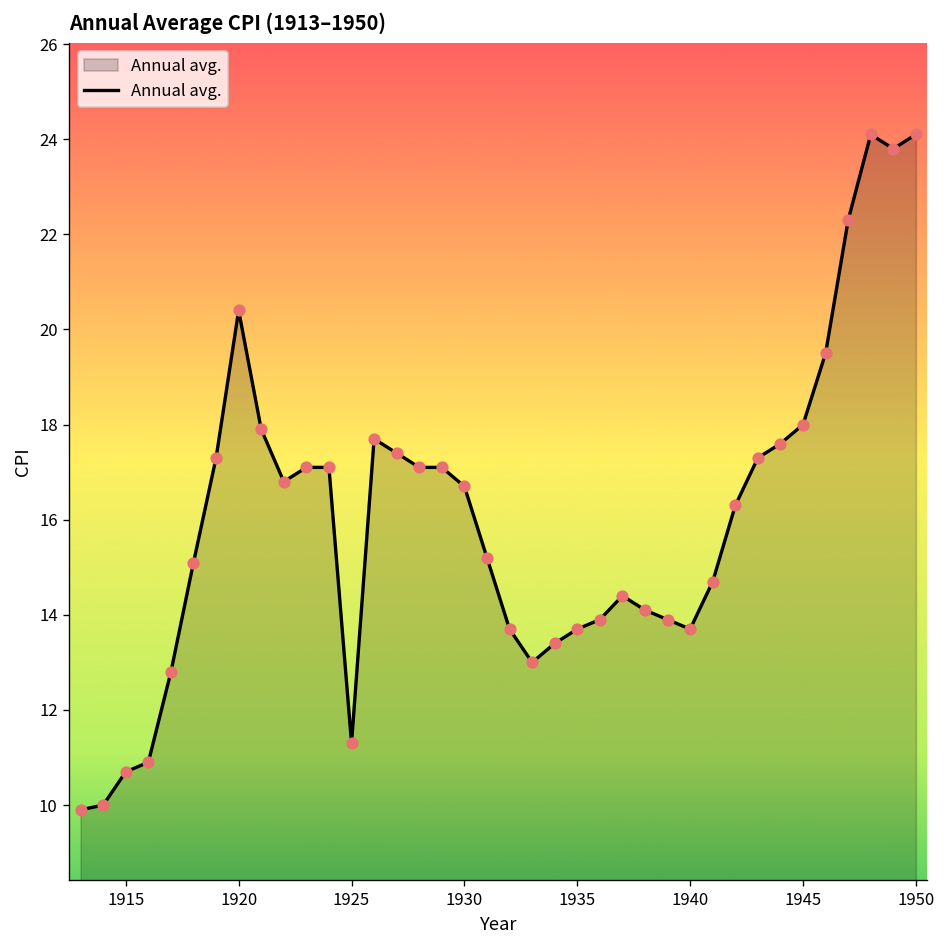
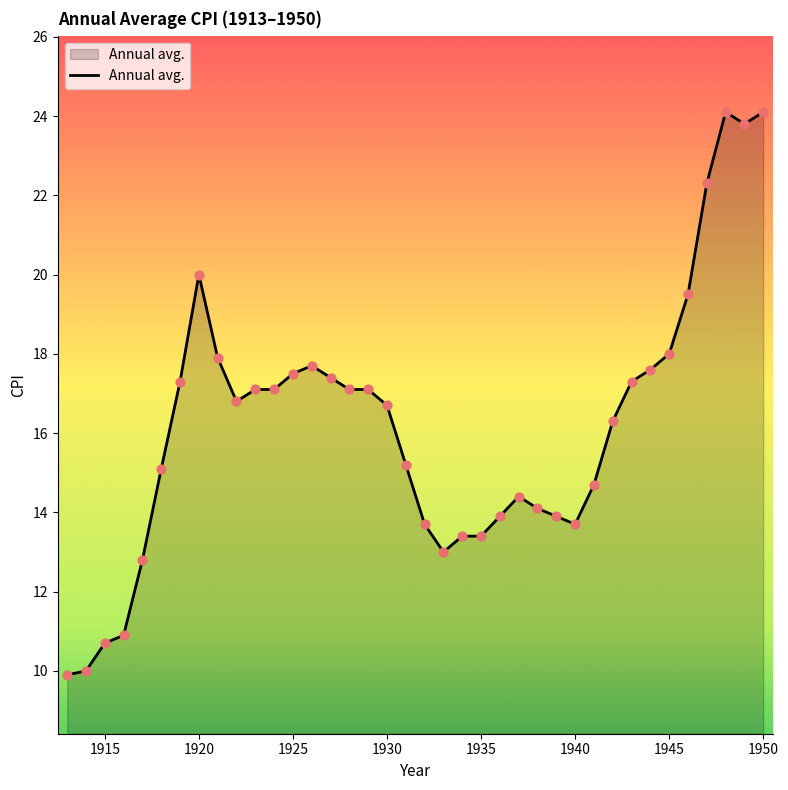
1920: 20.4 -> 20.0
1925: 11.3 -> 17.5
1935: 13.7 -> 13.4
